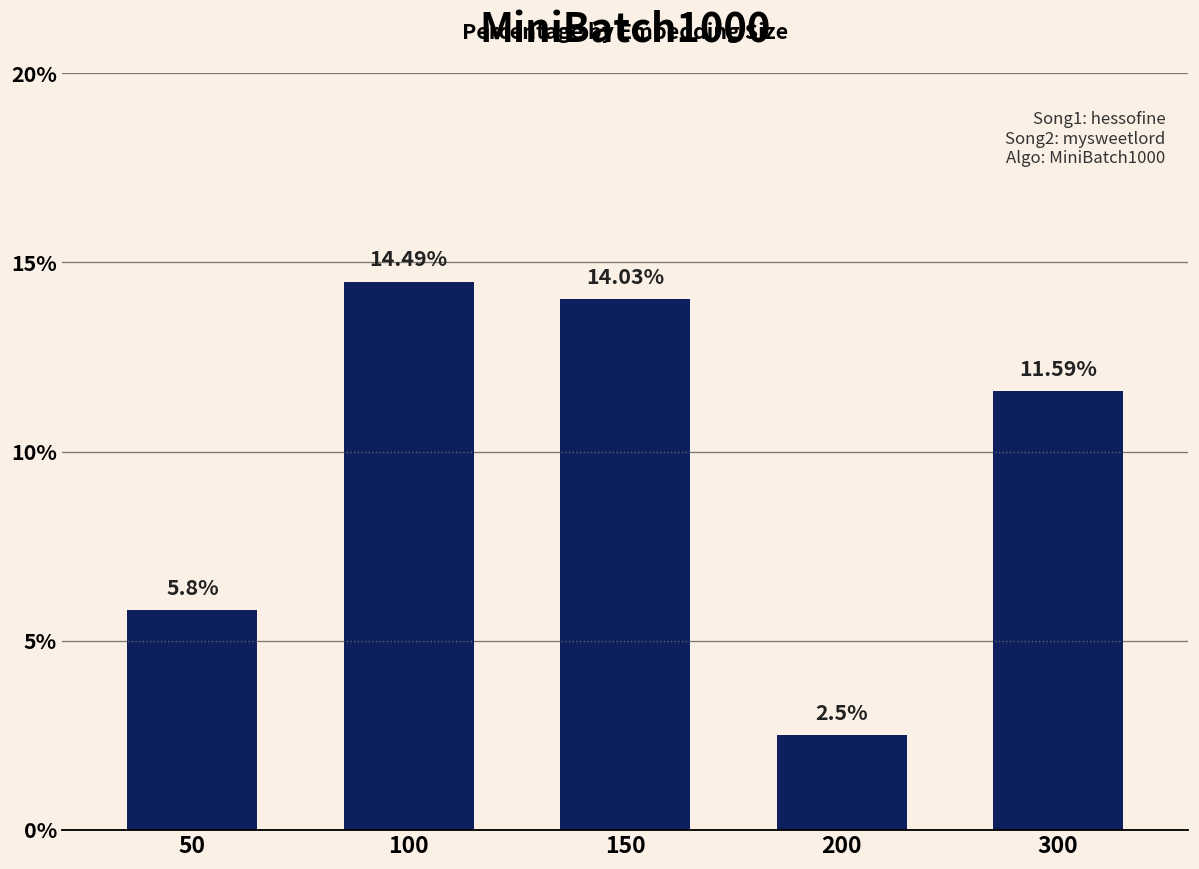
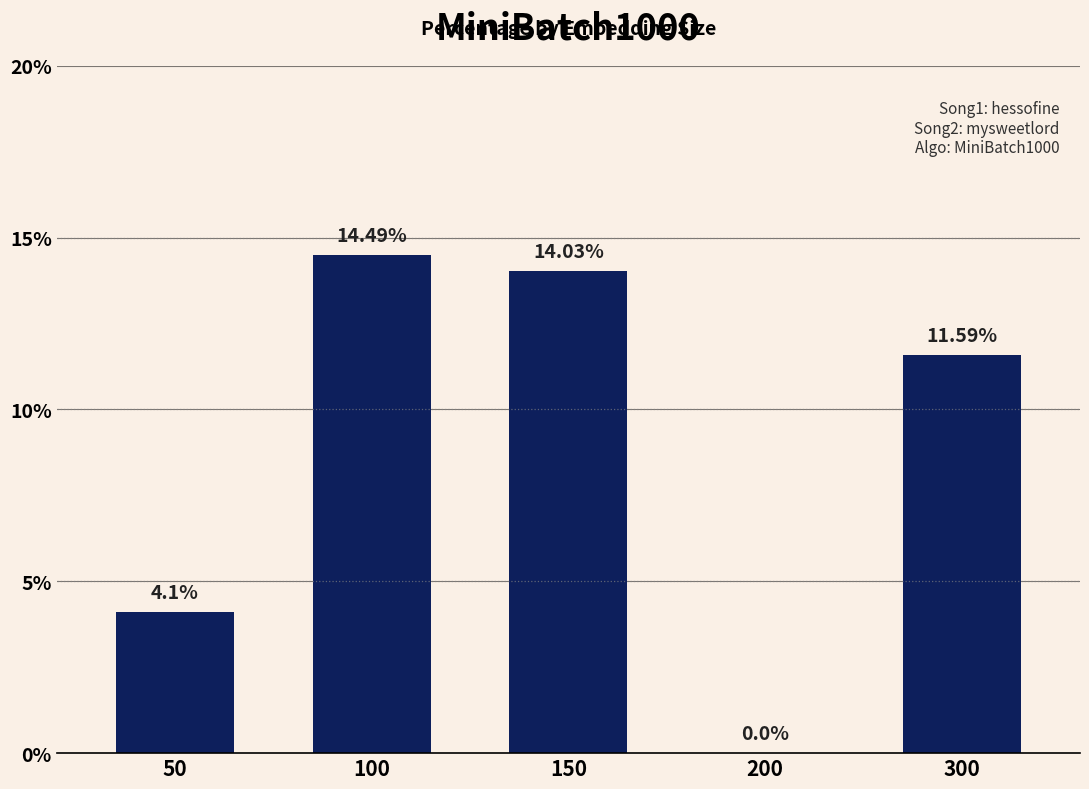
50: 5.8% -> 4.1%
200: 2.5% -> 0.0%
